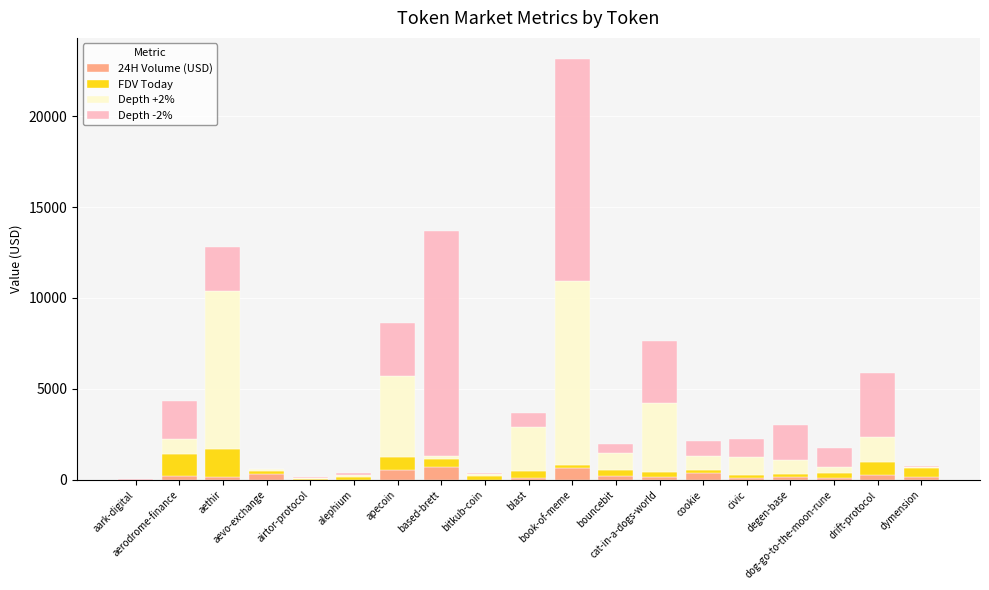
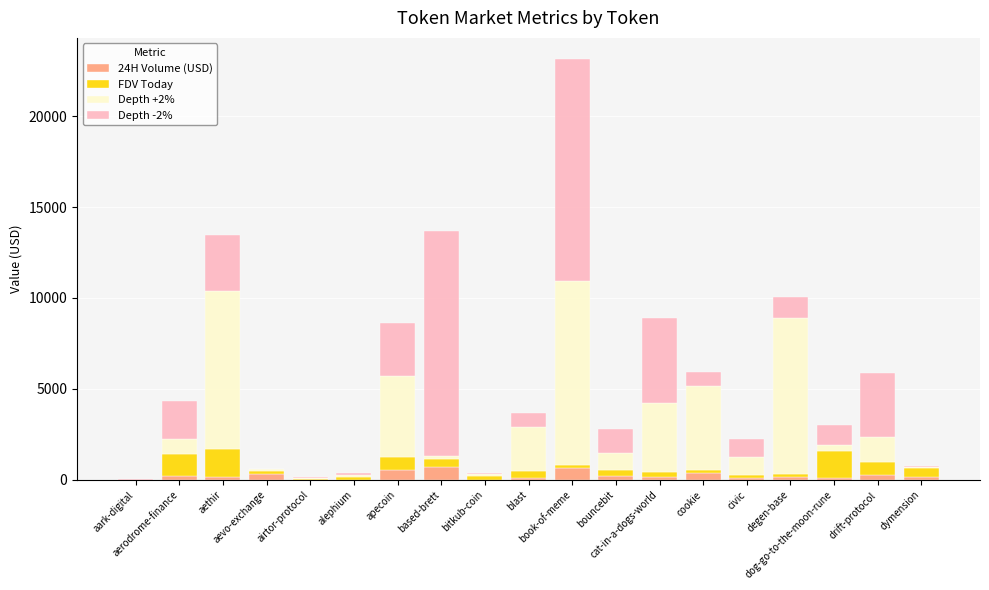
Depth -2%, aethir: 2500 -> 3100
Depth -2%, bouncebit: 500 -> 1300
Depth -2%, cat-in-a-dogs-world: 3400 -> 4700
Depth +2%, cookie: 700 -> 4600
Depth +2%, degen-base: 800 -> 8600
Depth -2%, degen-base: 1900 -> 1200
FDV Today, dog-go-to-the-moon-rune: 300 -> 1500
